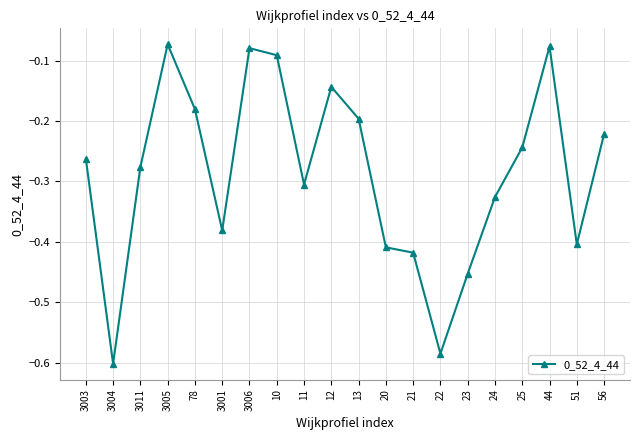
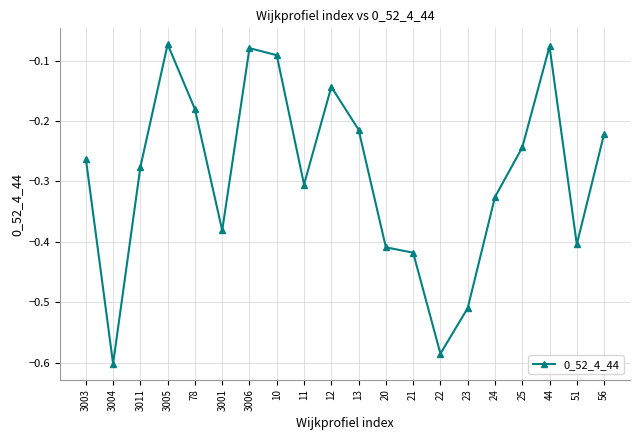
13: -0.20 -> -0.21
23: -0.45 -> -0.51
